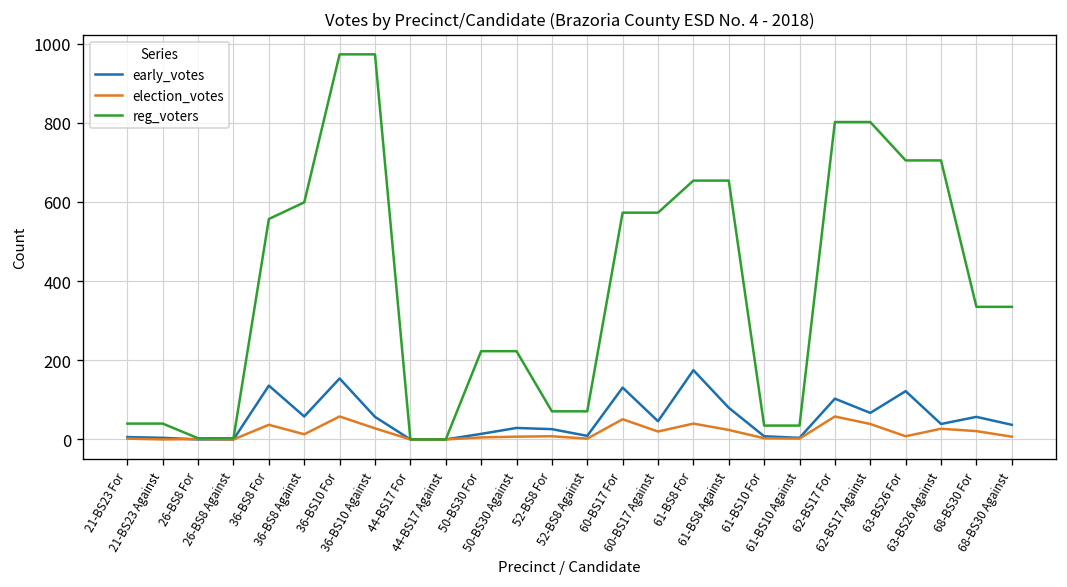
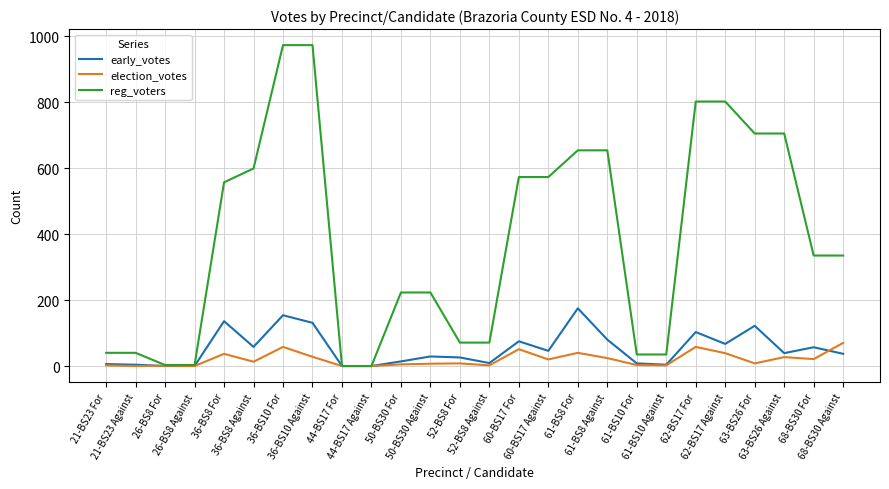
early_votes, 36-BS10 Against: 60 -> 130
early_votes, 60-BS17 For: 130 -> 80
election_votes, 68-BS30 Against: 10 -> 70
